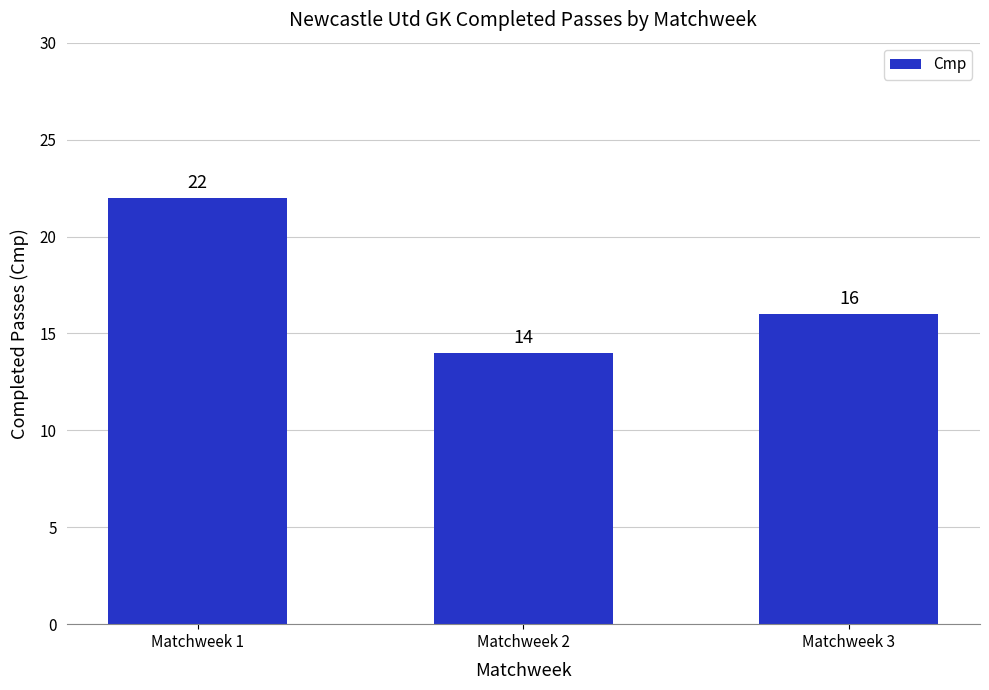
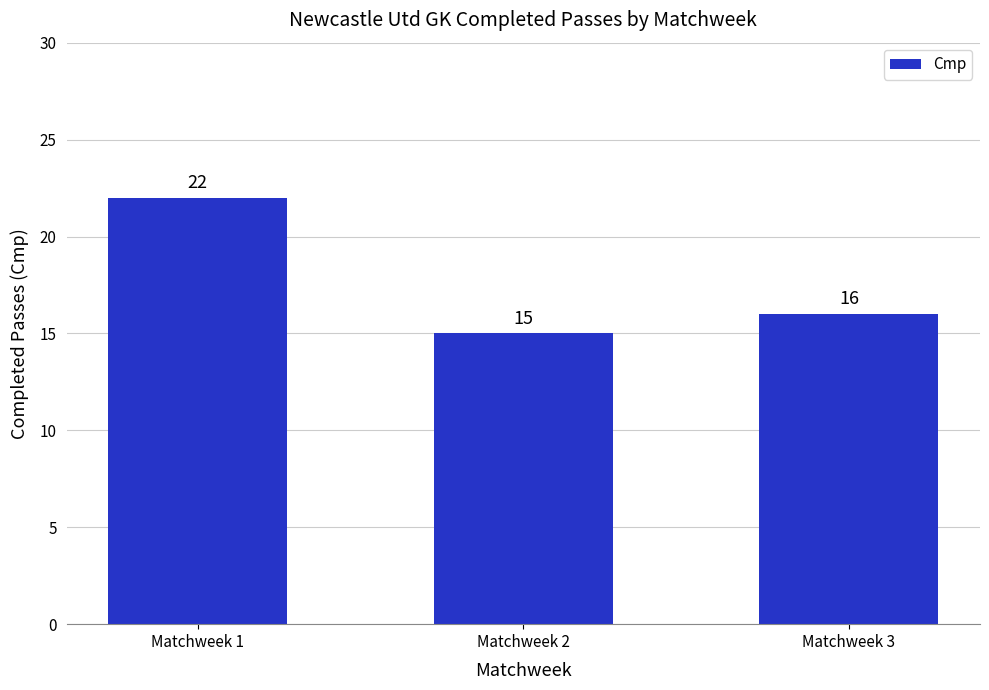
Matchweek 2: 14 -> 15
